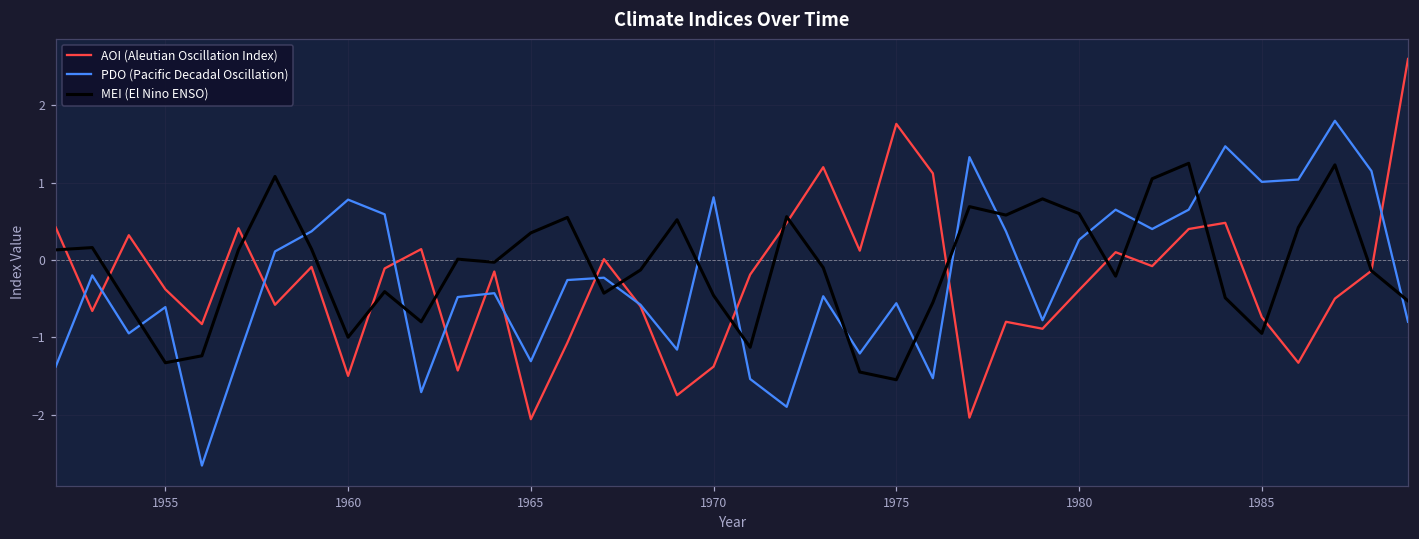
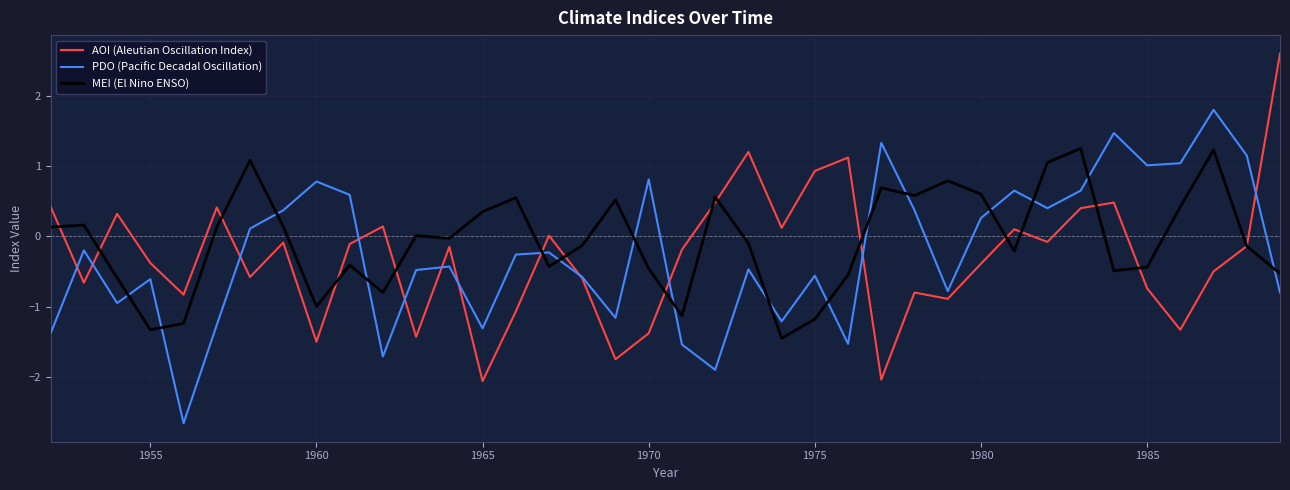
AOI (Aleutian Oscillation Index), 1975: 1.8 -> 0.9
MEI (El Nino ENSO), 1975: -1.6 -> -1.2
MEI (El Nino ENSO), 1985: -1.0 -> -0.4
